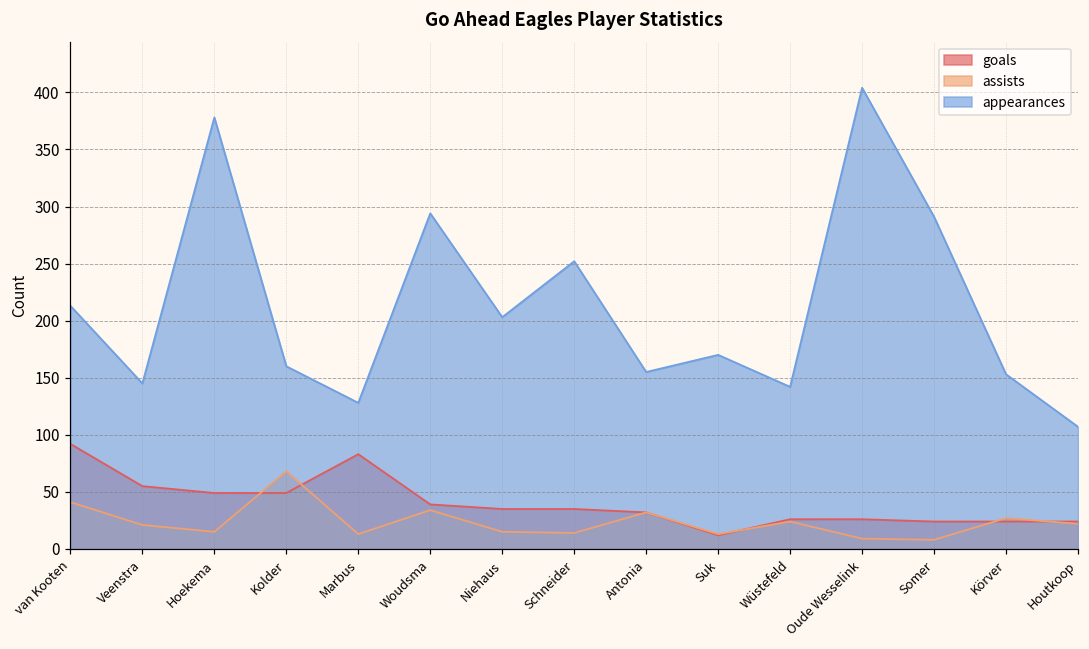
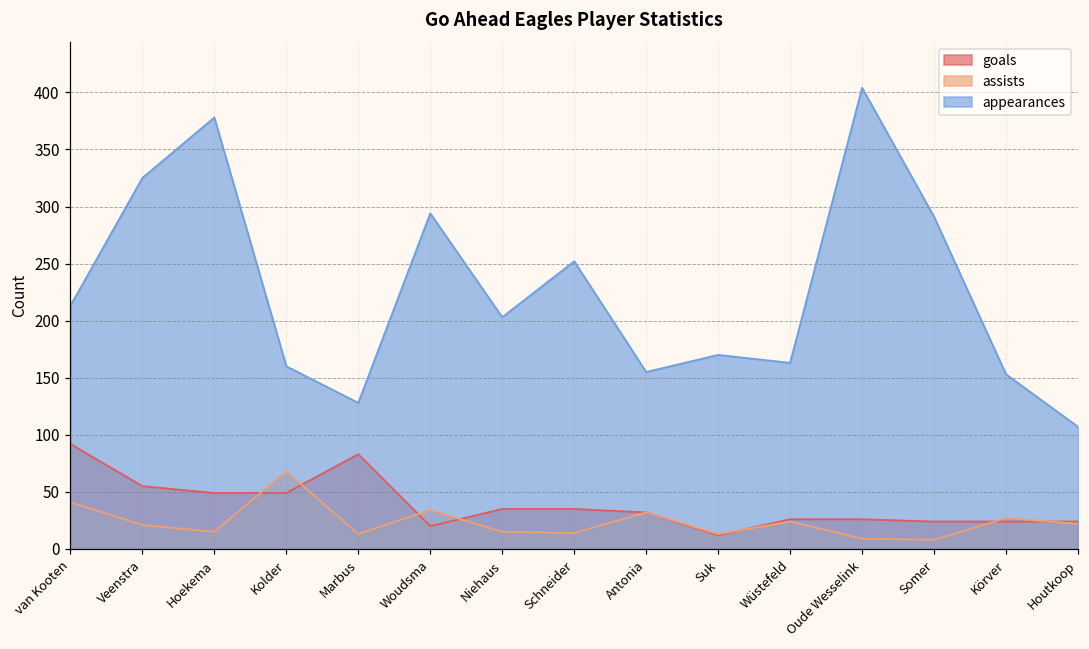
appearances, Veenstra: 145 -> 325
goals, Woudsma: 39 -> 20
appearances, Wüstefeld: 142 -> 163
